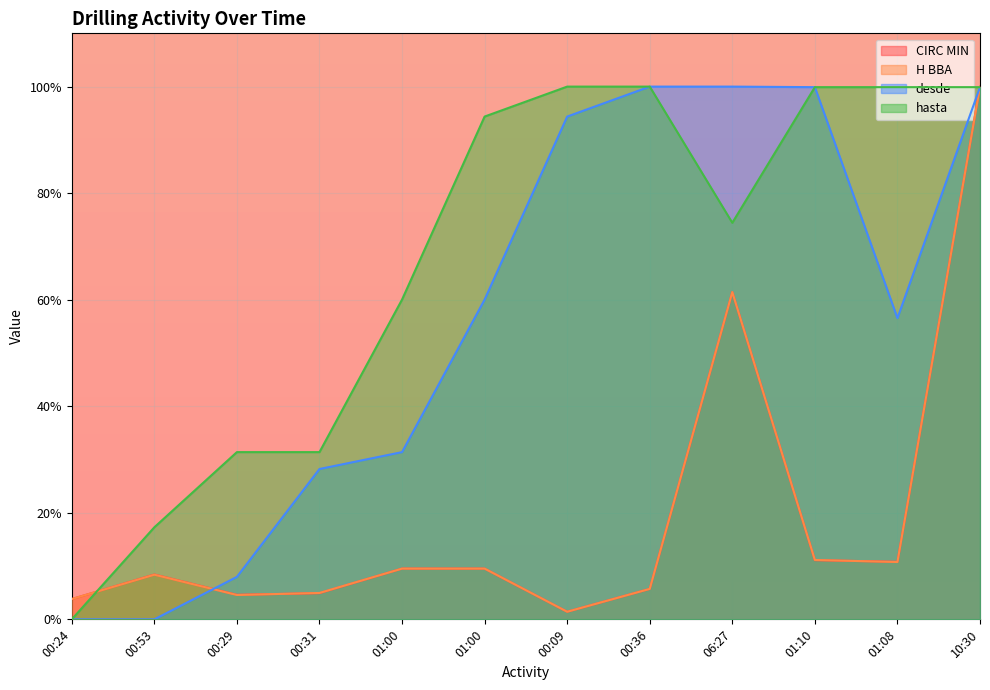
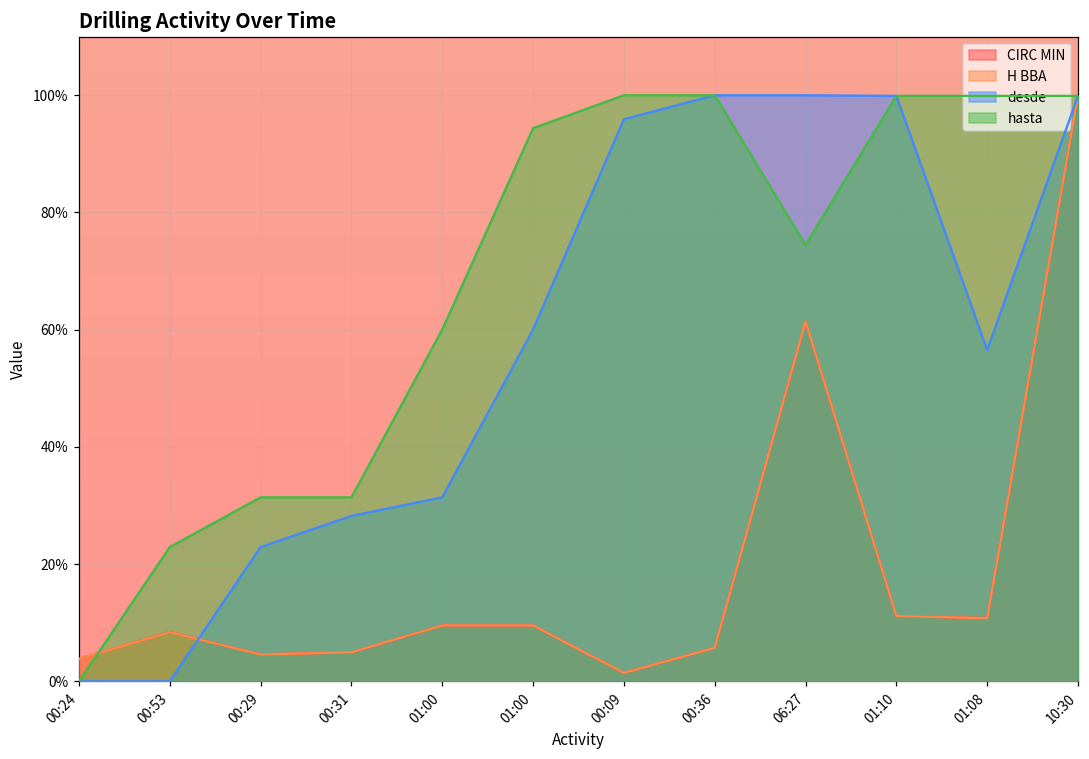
hasta, 00:53: 17% -> 23%
desde, 00:29: 8% -> 23%
desde, 00:09: 94% -> 96%
